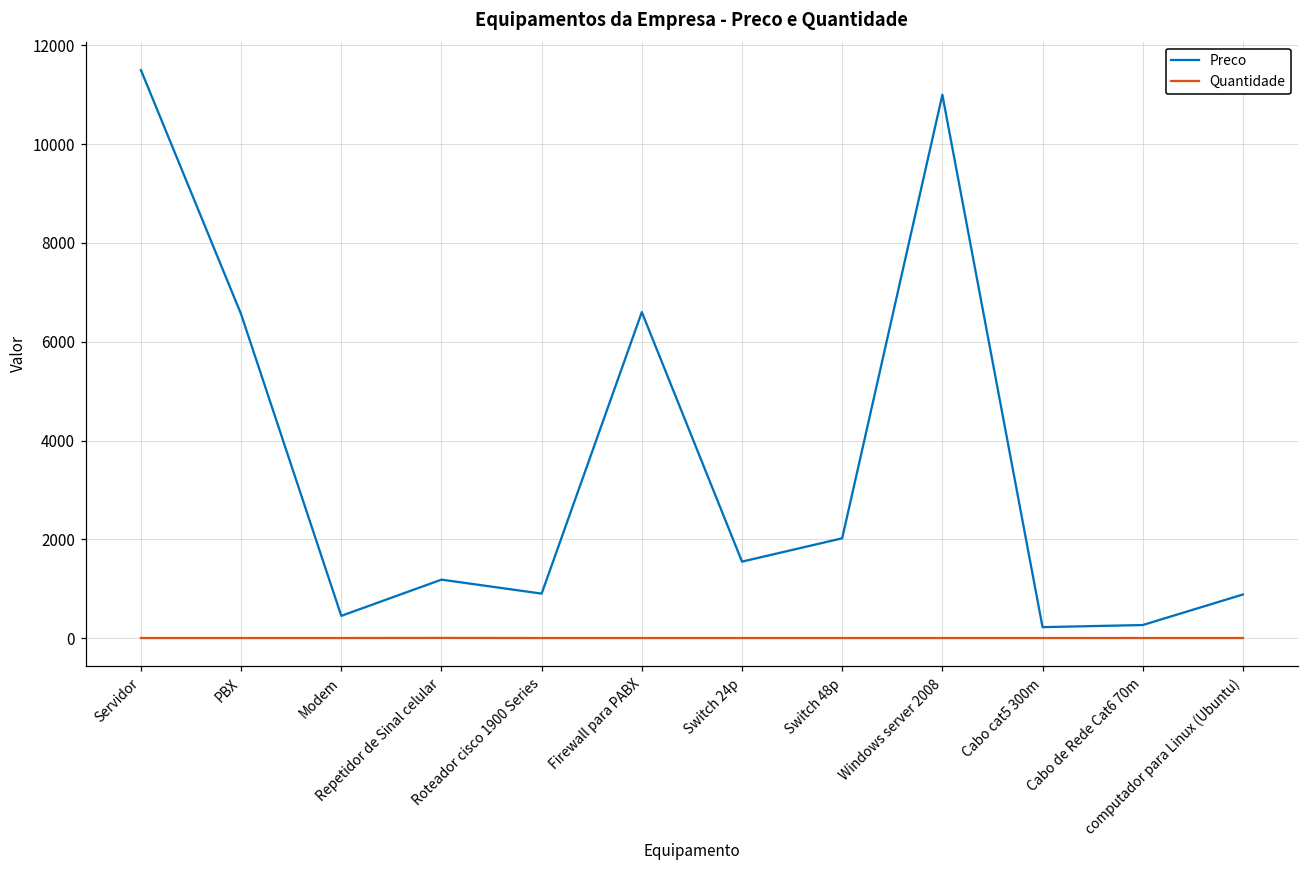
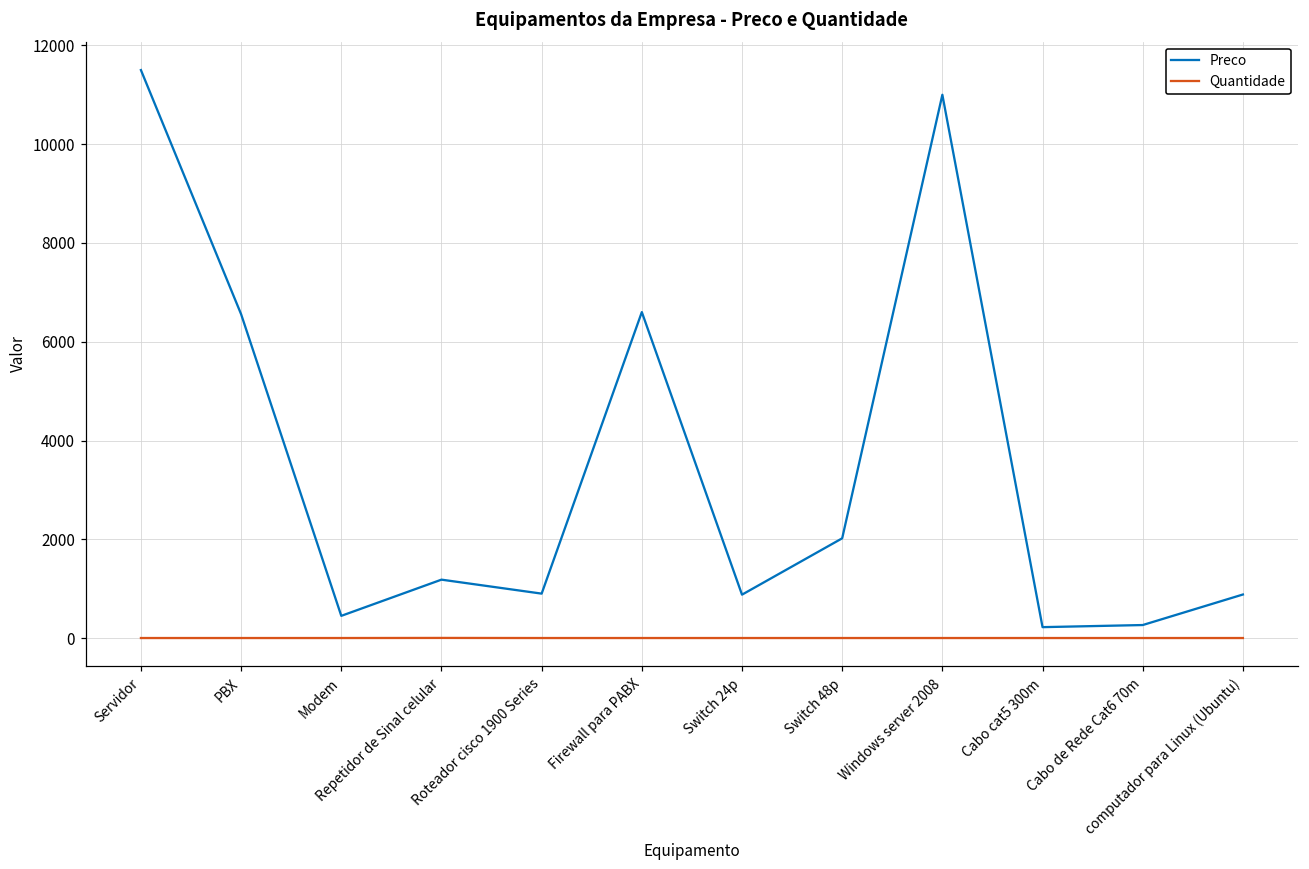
Preco, Switch 24p: 1500 -> 900
